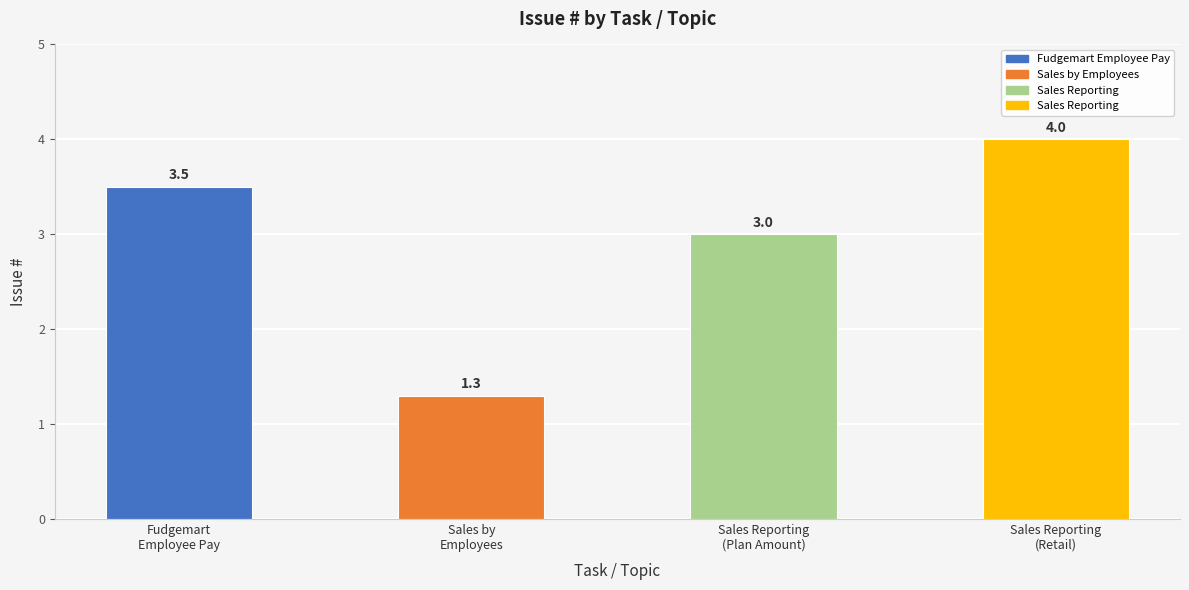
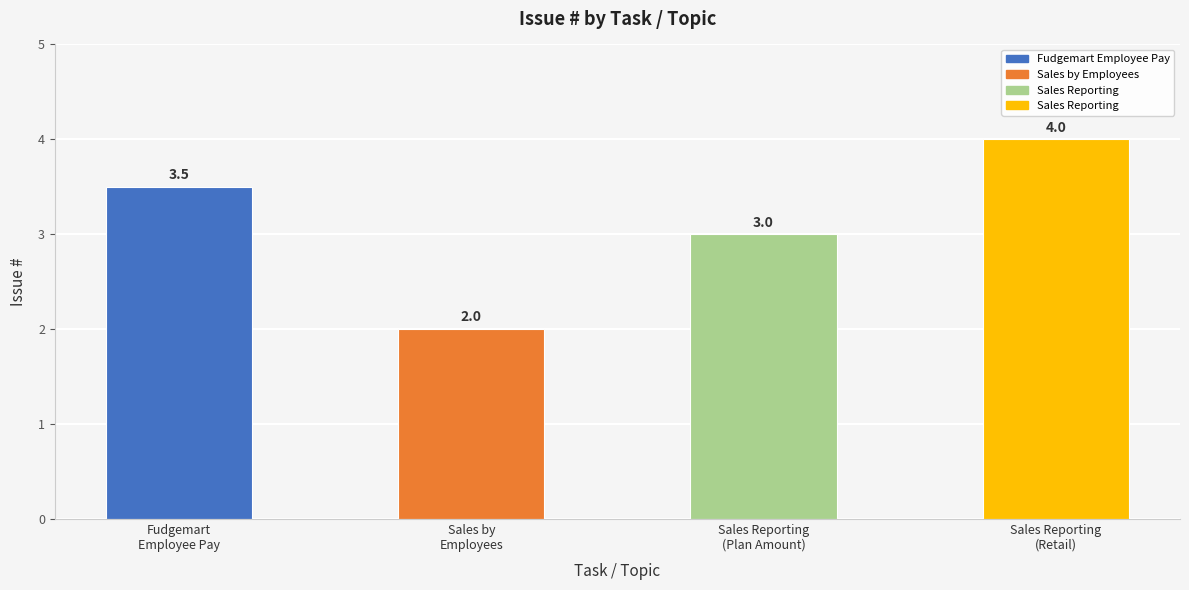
Sales by Employees: 1.3 -> 2.0
